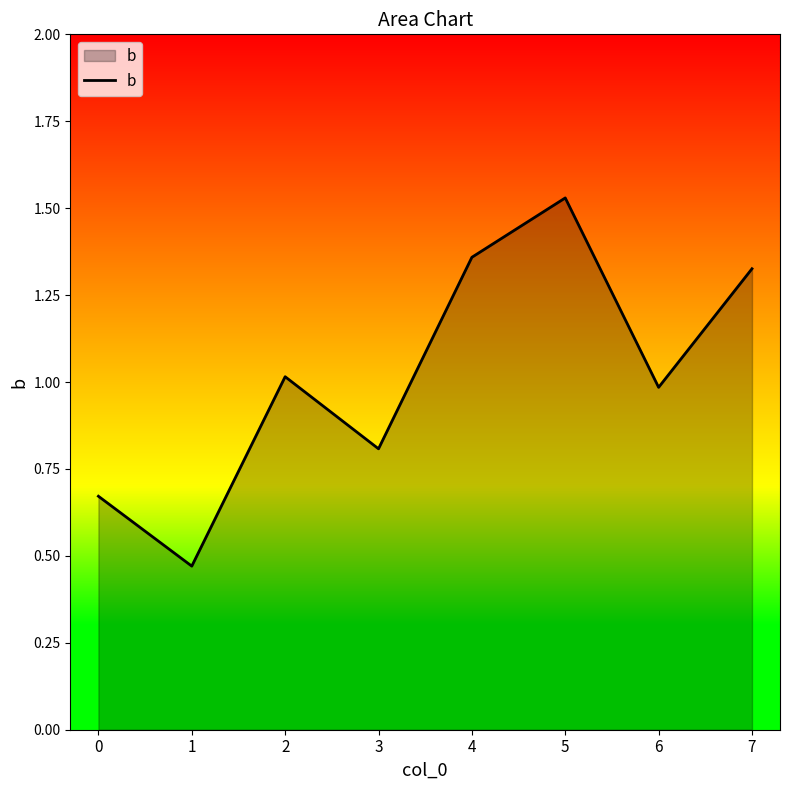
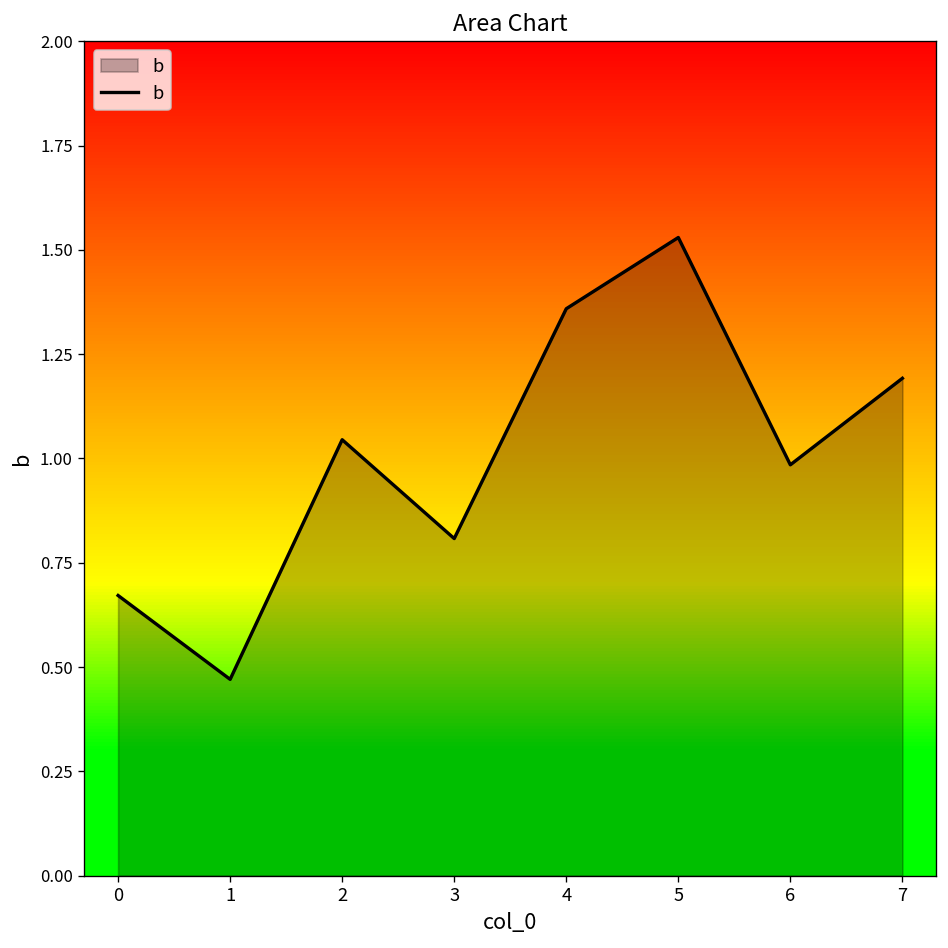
2: 1.02 -> 1.04
7: 1.33 -> 1.19
